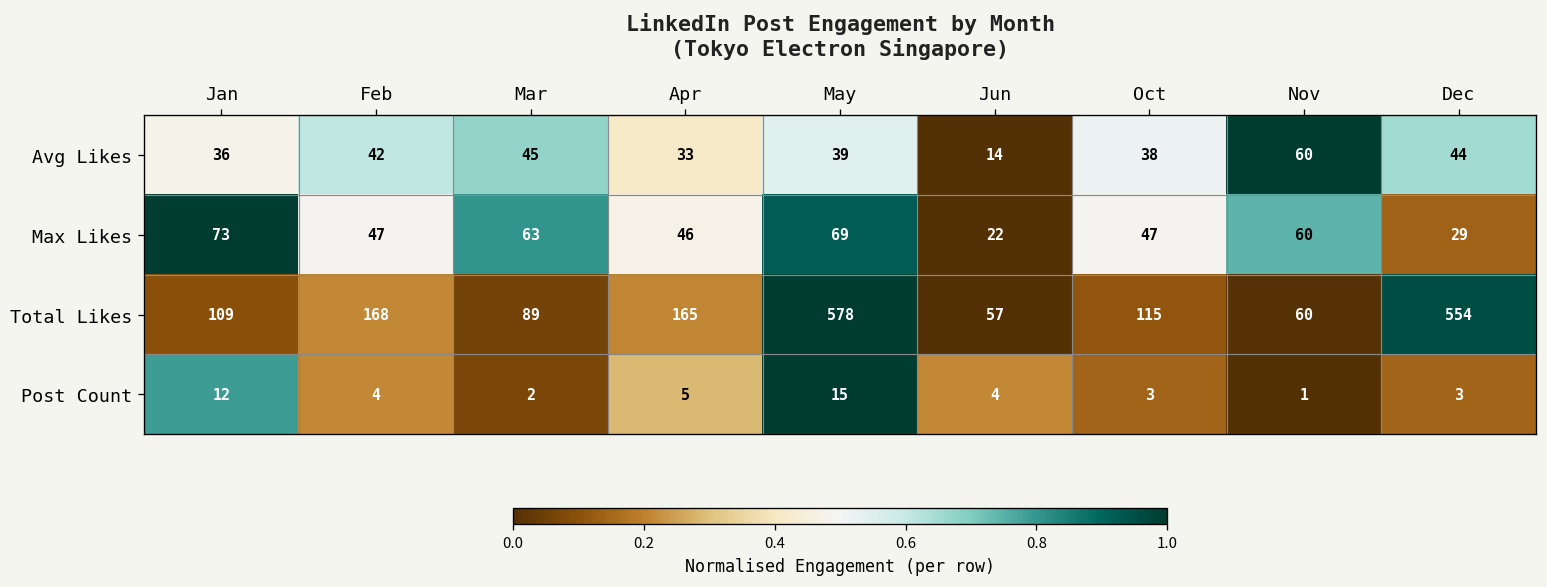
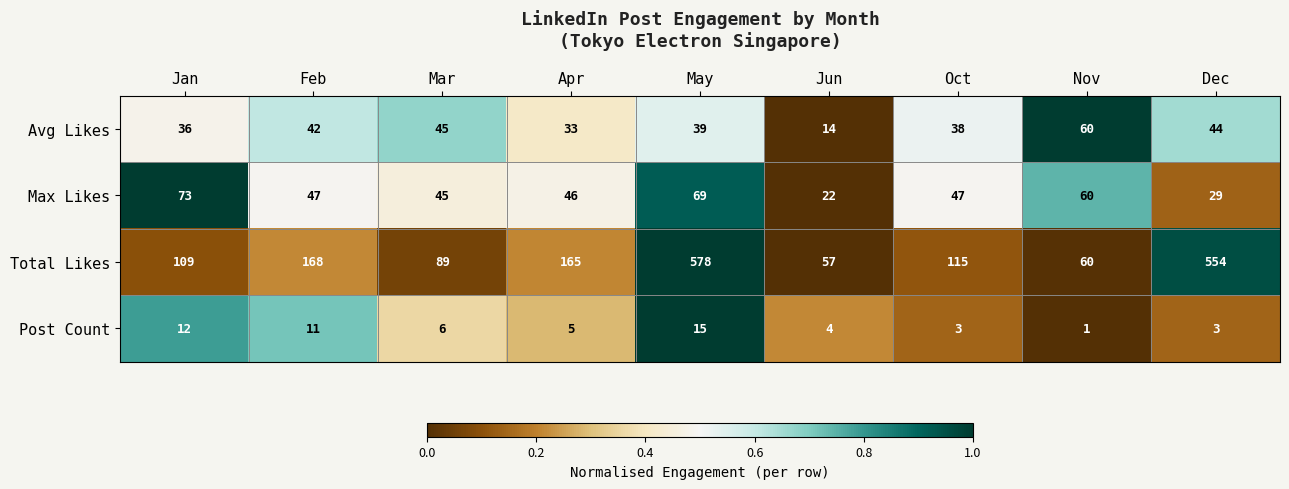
Max Likes, Mar: 63 -> 45
Post Count, Feb: 4 -> 11
Post Count, Mar: 2 -> 6
